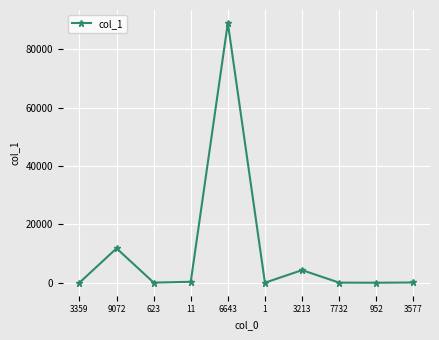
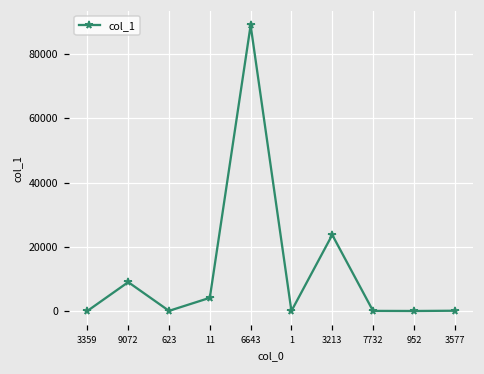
9072: 12000 -> 9000
11: 0 -> 4000
3213: 4000 -> 24000
